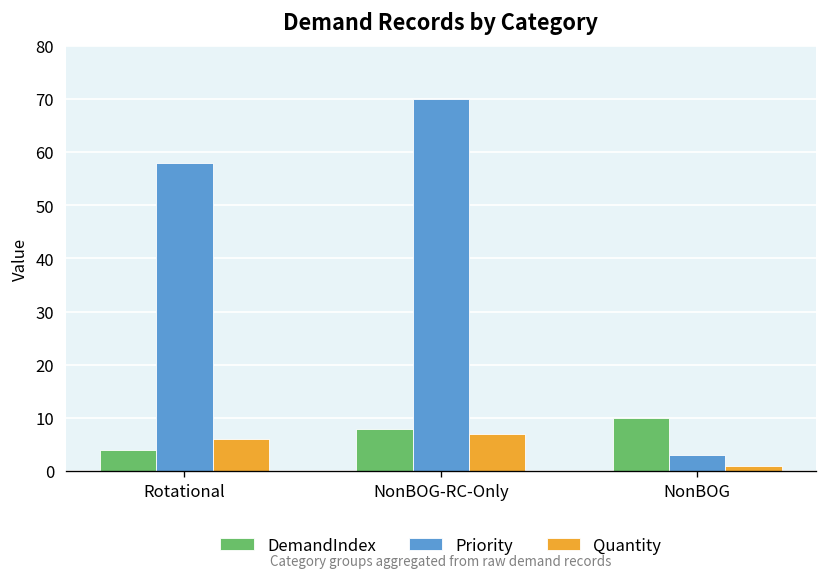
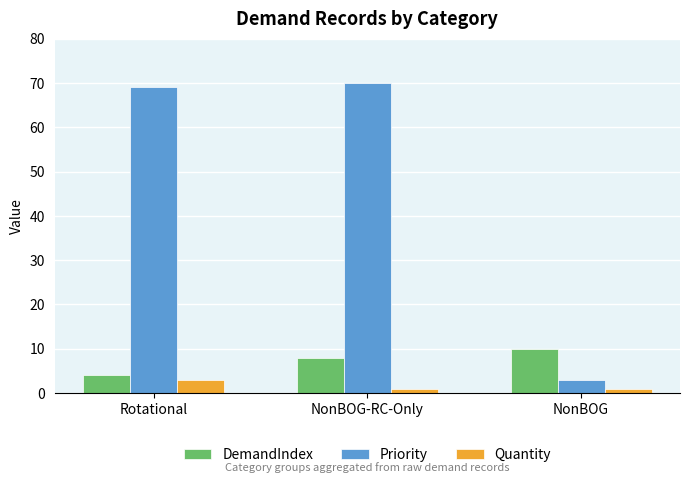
Priority, Rotational: 58 -> 69
Quantity, Rotational: 6 -> 3
Quantity, NonBOG-RC-Only: 7 -> 1
